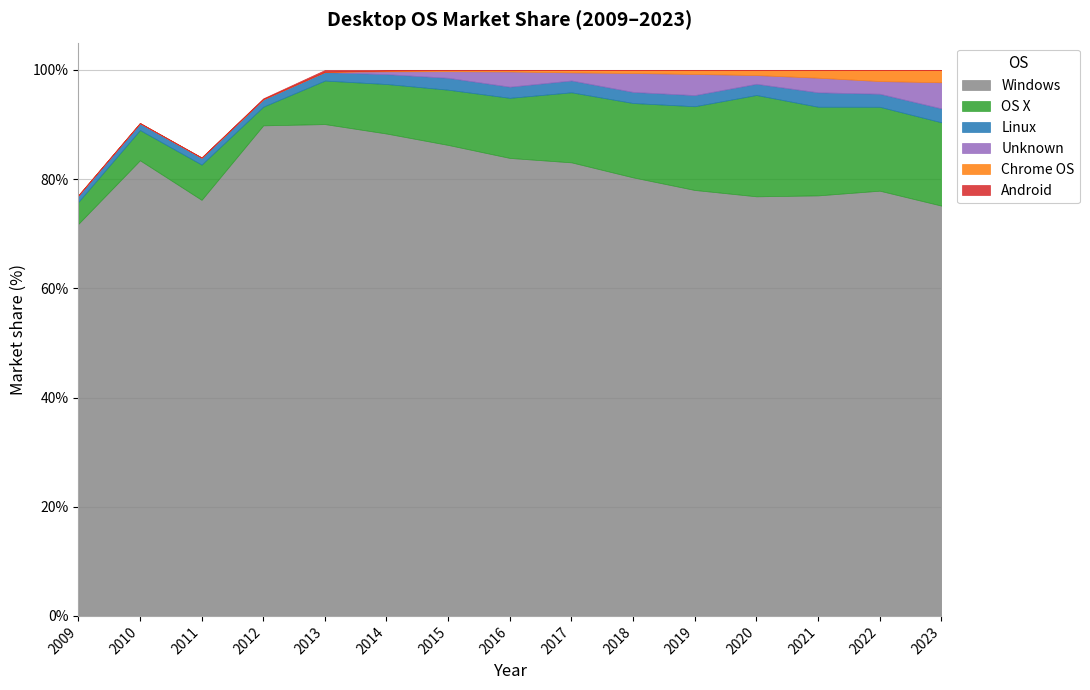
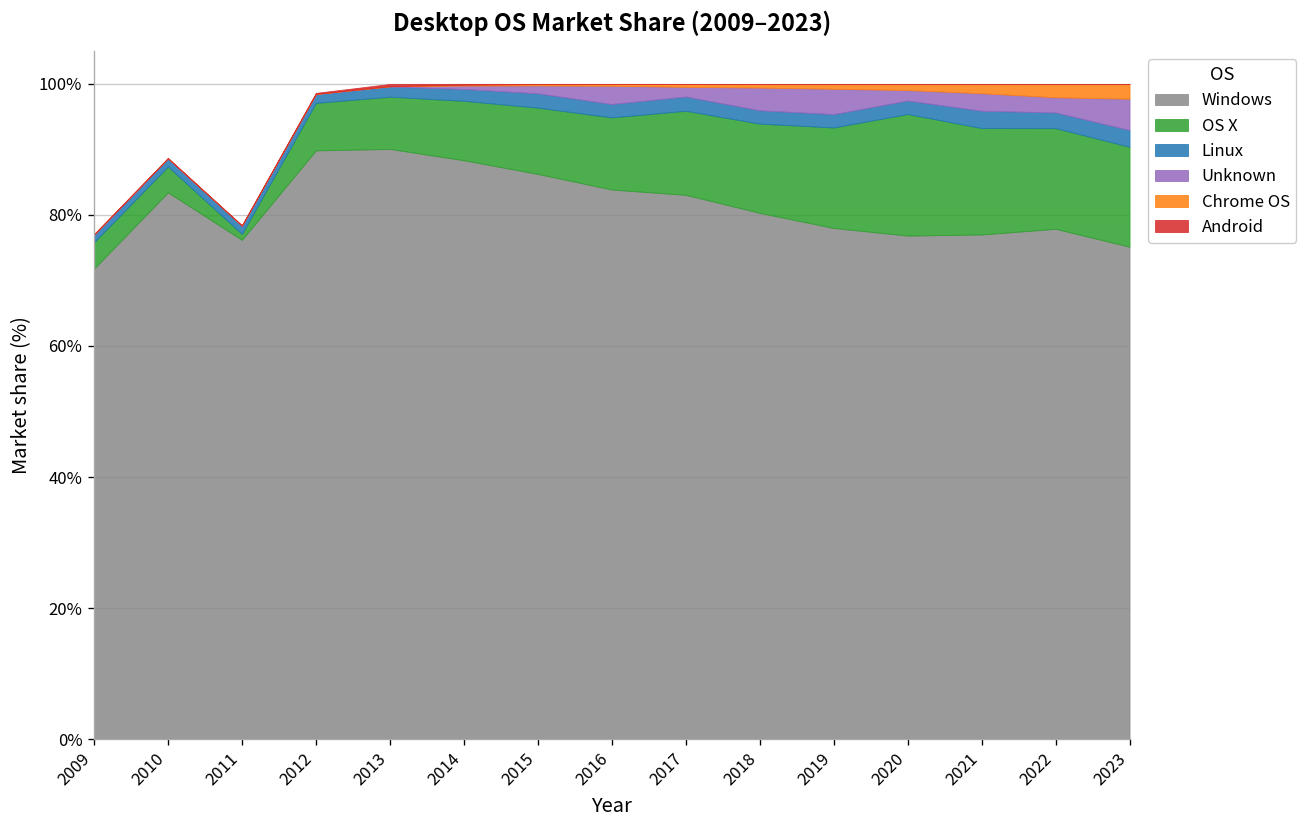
OS X, 2010: 6% -> 4%
OS X, 2011: 6% -> 1%
OS X, 2012: 3% -> 7%
